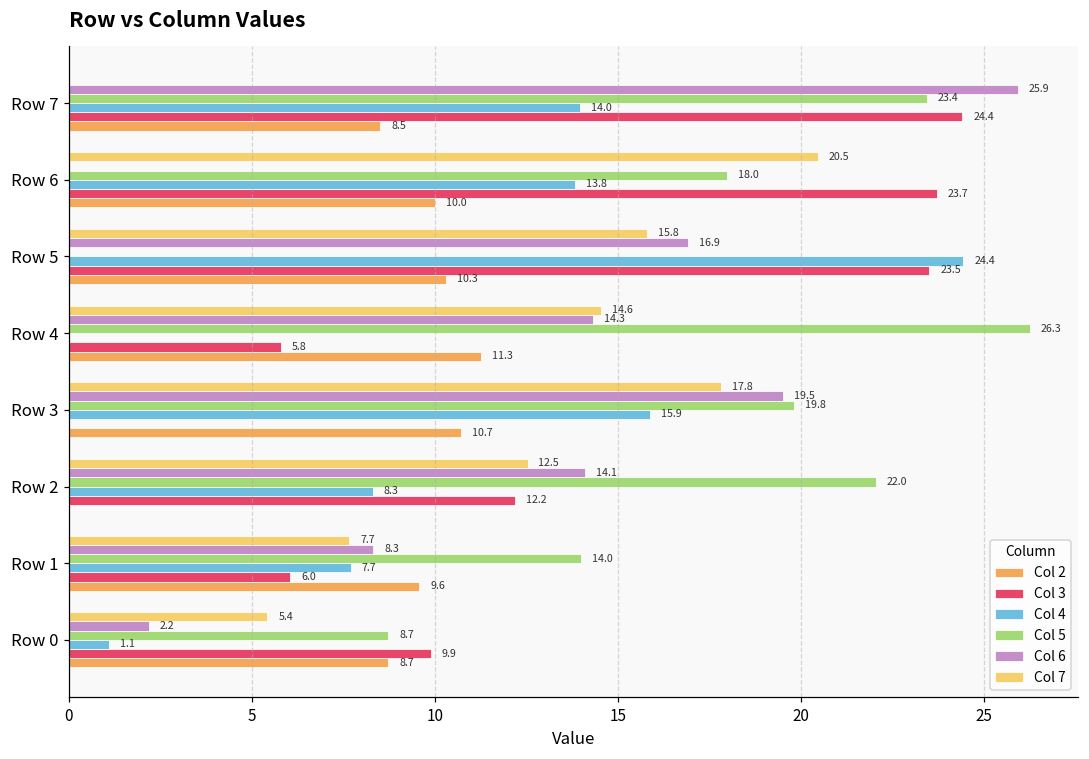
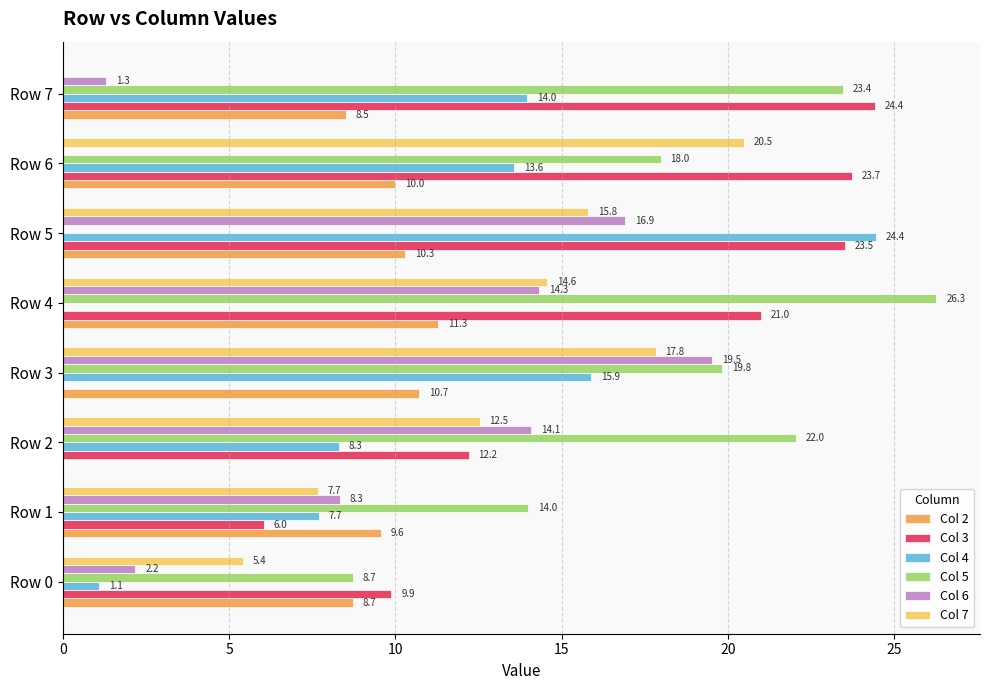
Col 6, Row 7: 25.9 -> 1.3
Col 4, Row 6: 13.8 -> 13.6
Col 3, Row 4: 5.8 -> 21.0
